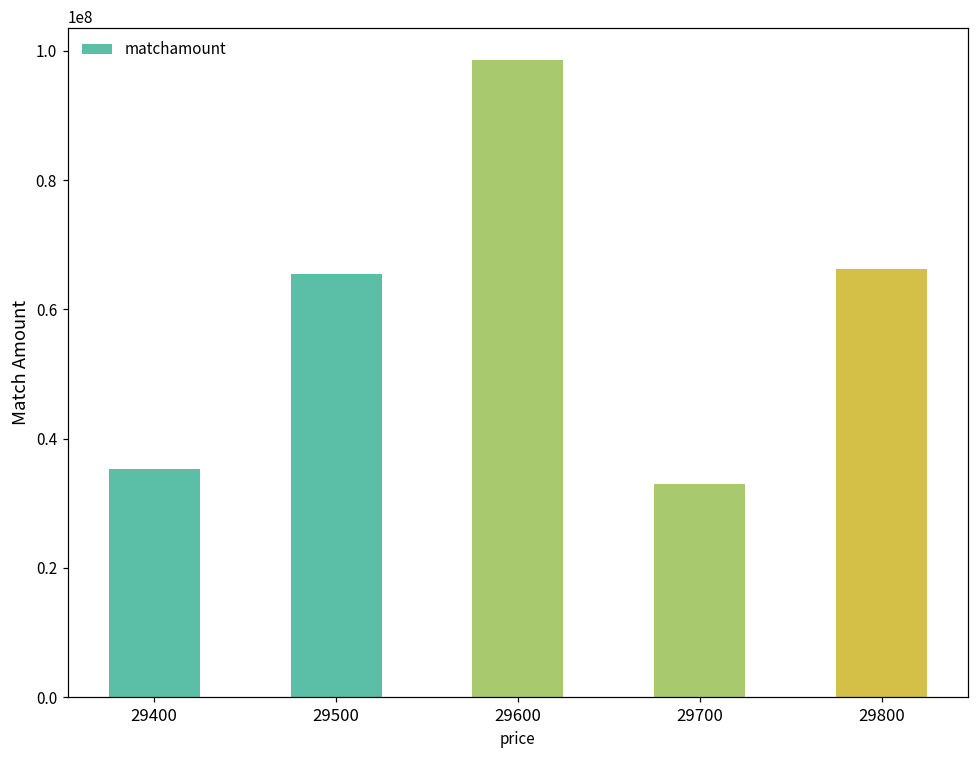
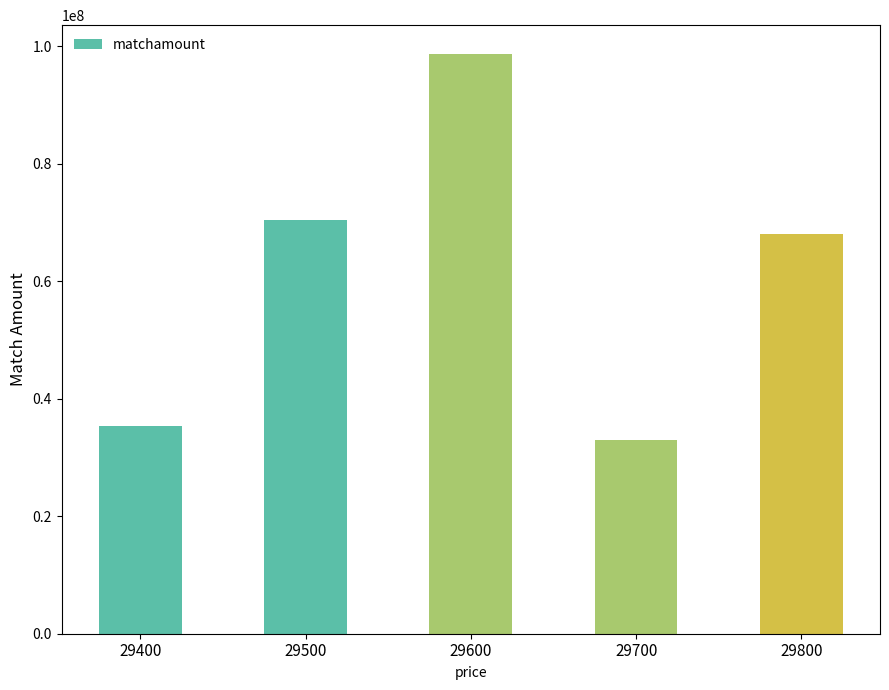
29500: 66000000 -> 70000000
29800: 66000000 -> 68000000
